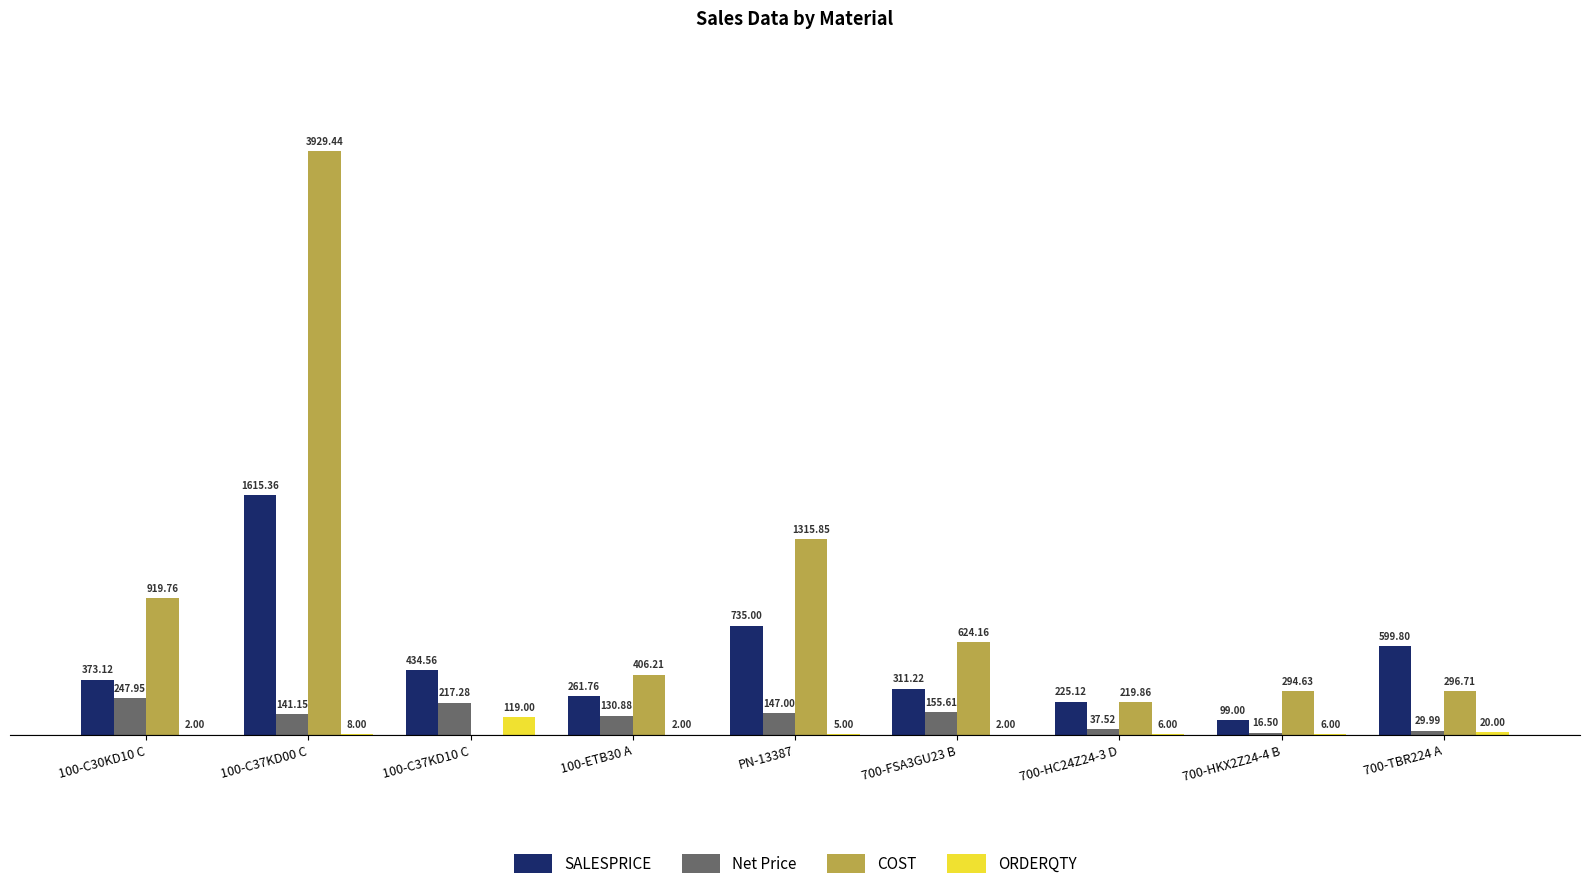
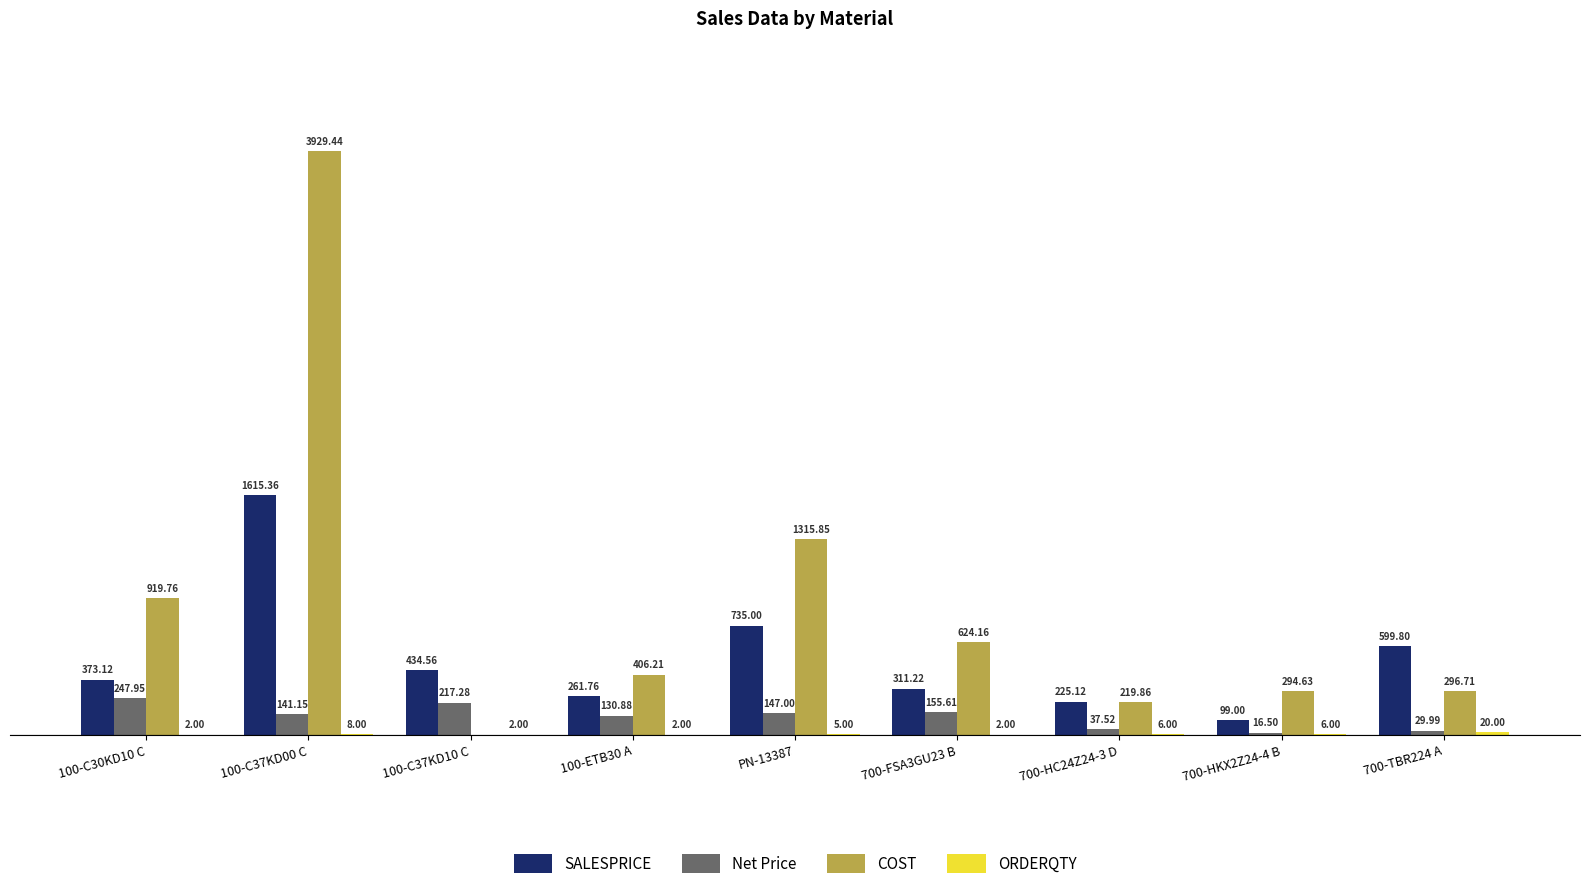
ORDERQTY, 100-C37KD10 C: 119.00 -> 2.00
